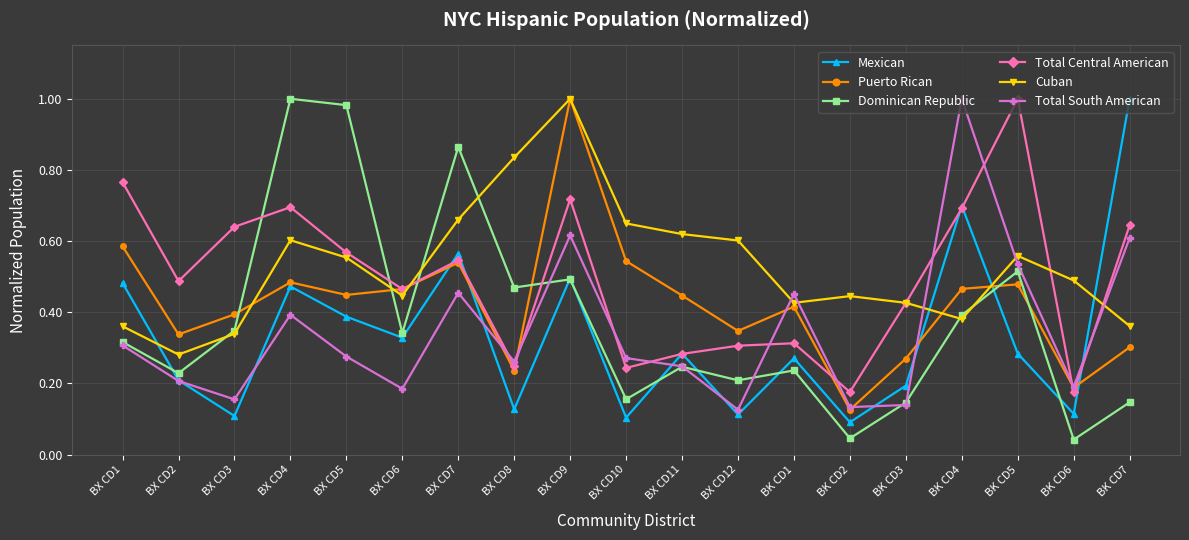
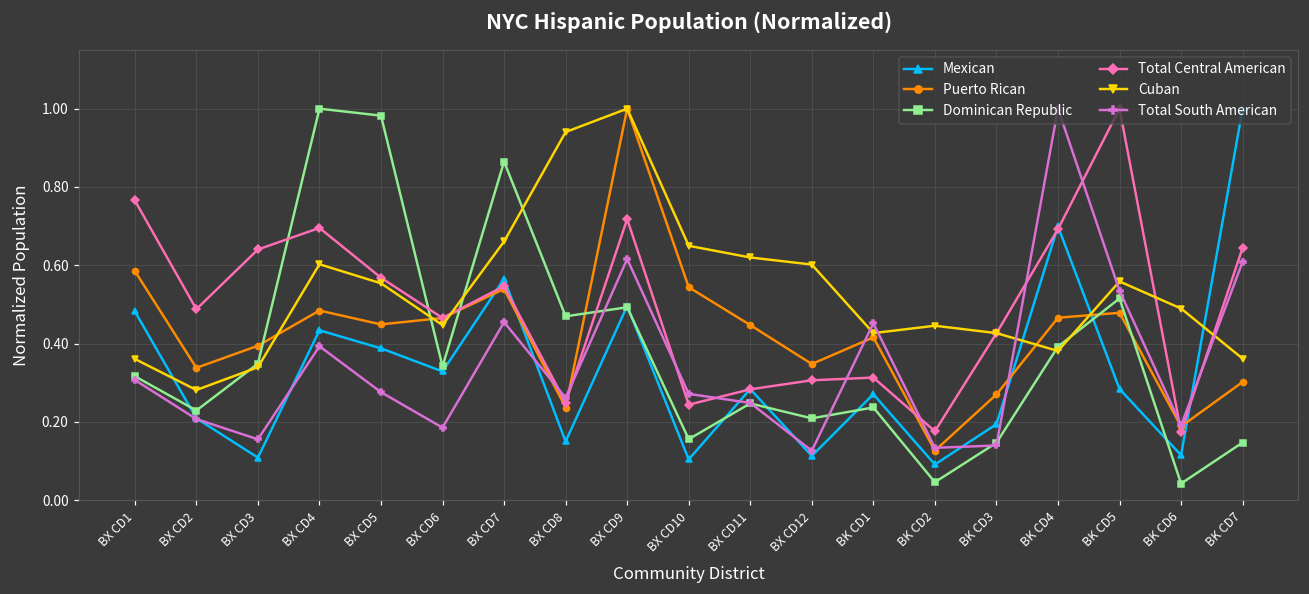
Mexican, BX CD4: 0.47 -> 0.43
Mexican, BX CD8: 0.13 -> 0.15
Cuban, BX CD8: 0.84 -> 0.94
